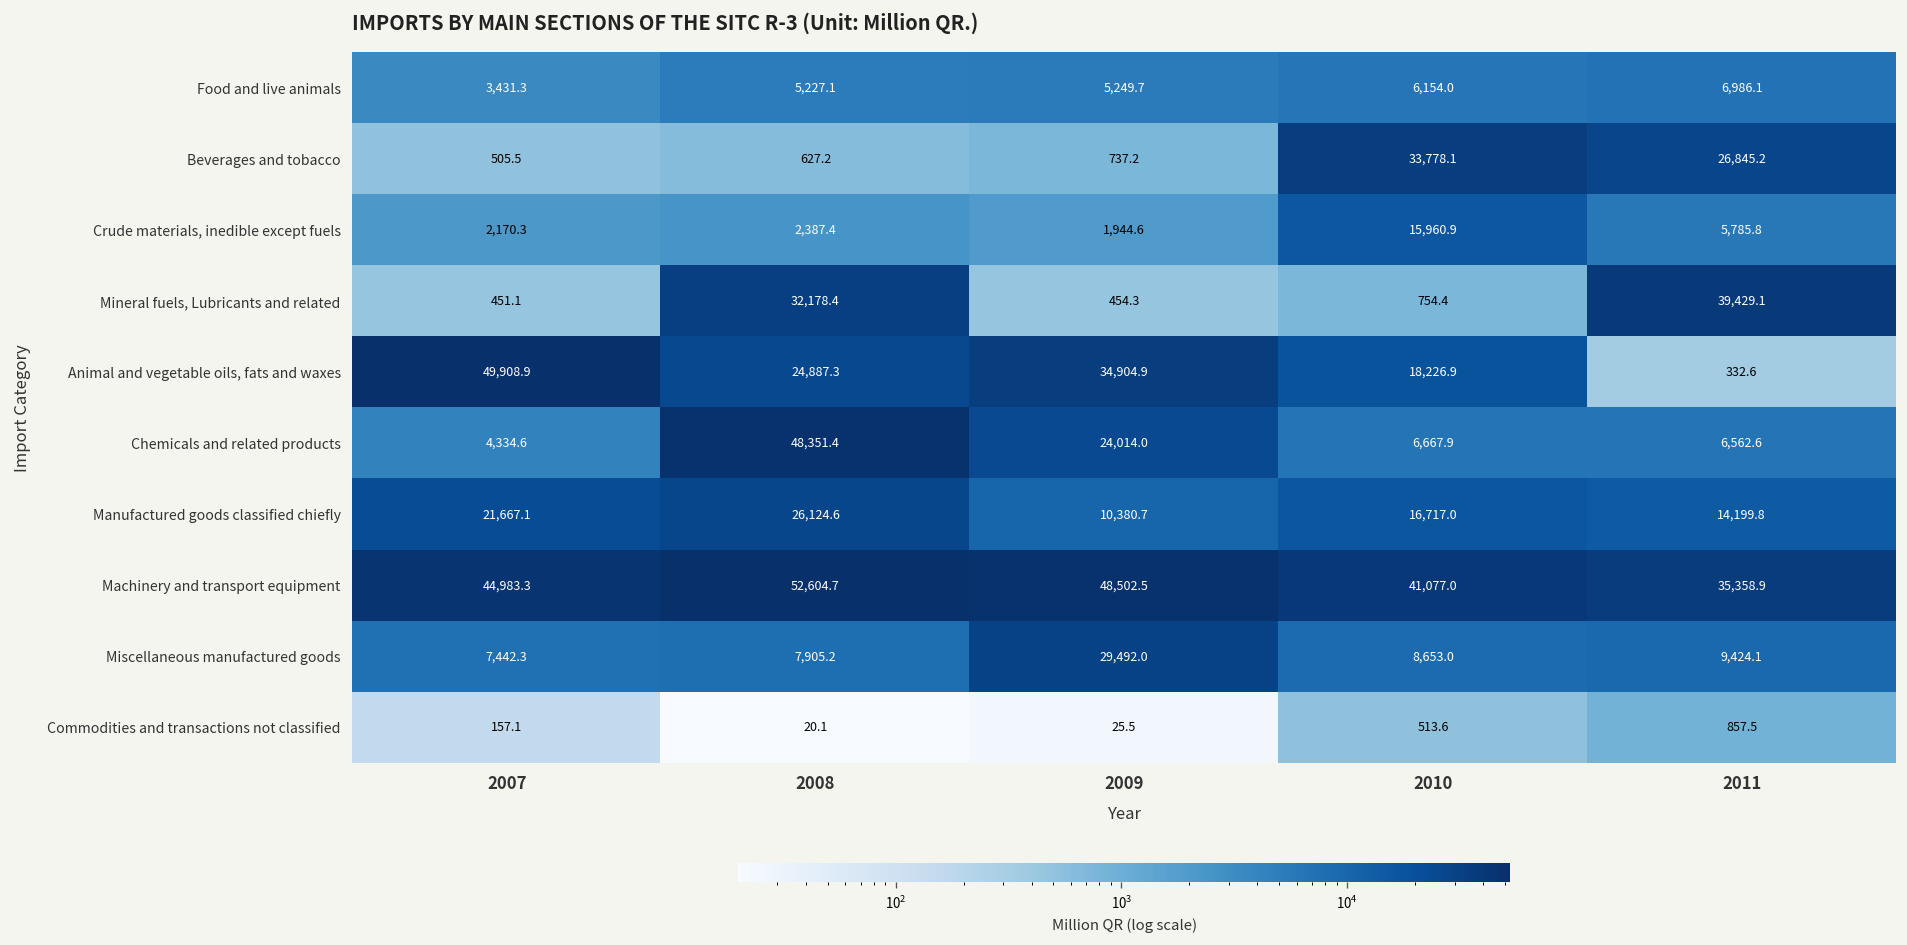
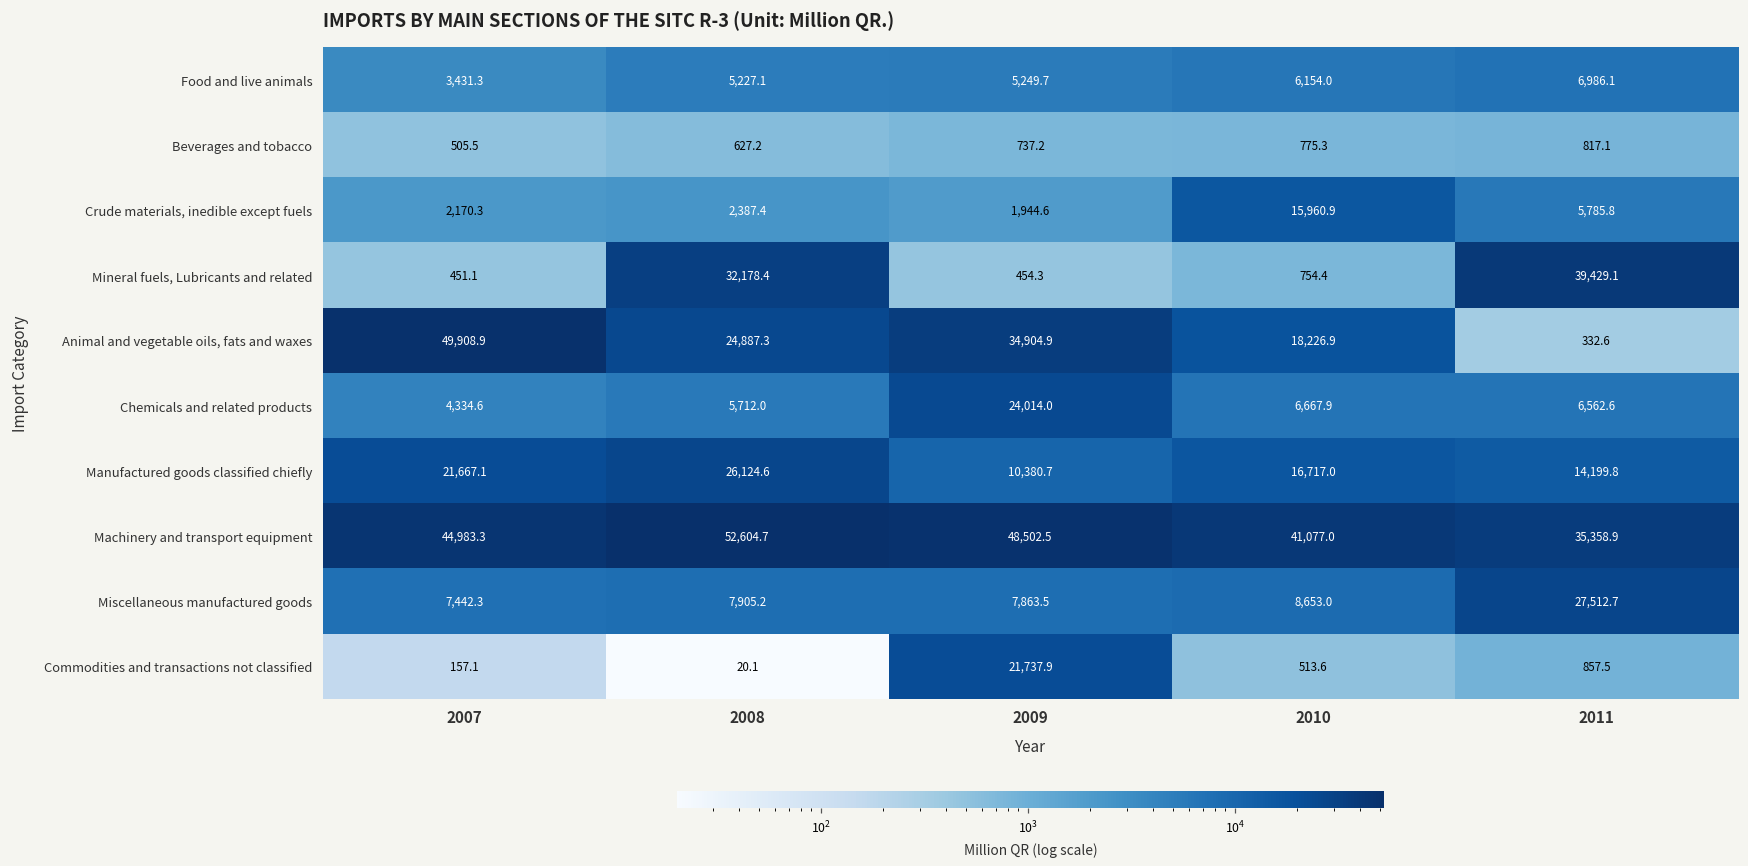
Beverages and tobacco, 2010: 33,778.1 -> 775.3
Beverages and tobacco, 2011: 26,845.2 -> 817.1
Chemicals and related products, 2008: 48,351.4 -> 5,712.0
Miscellaneous manufactured goods, 2009: 29,492.0 -> 7,863.5
Miscellaneous manufactured goods, 2011: 9,424.1 -> 27,512.7
Commodities and transactions not classified, 2009: 25.5 -> 21,737.9
